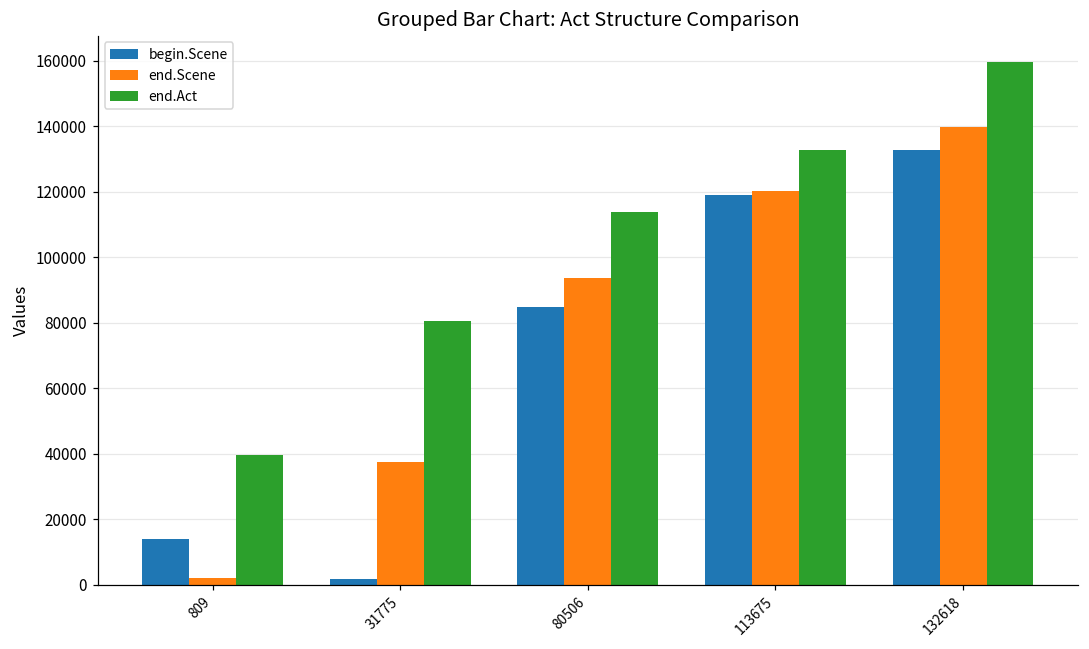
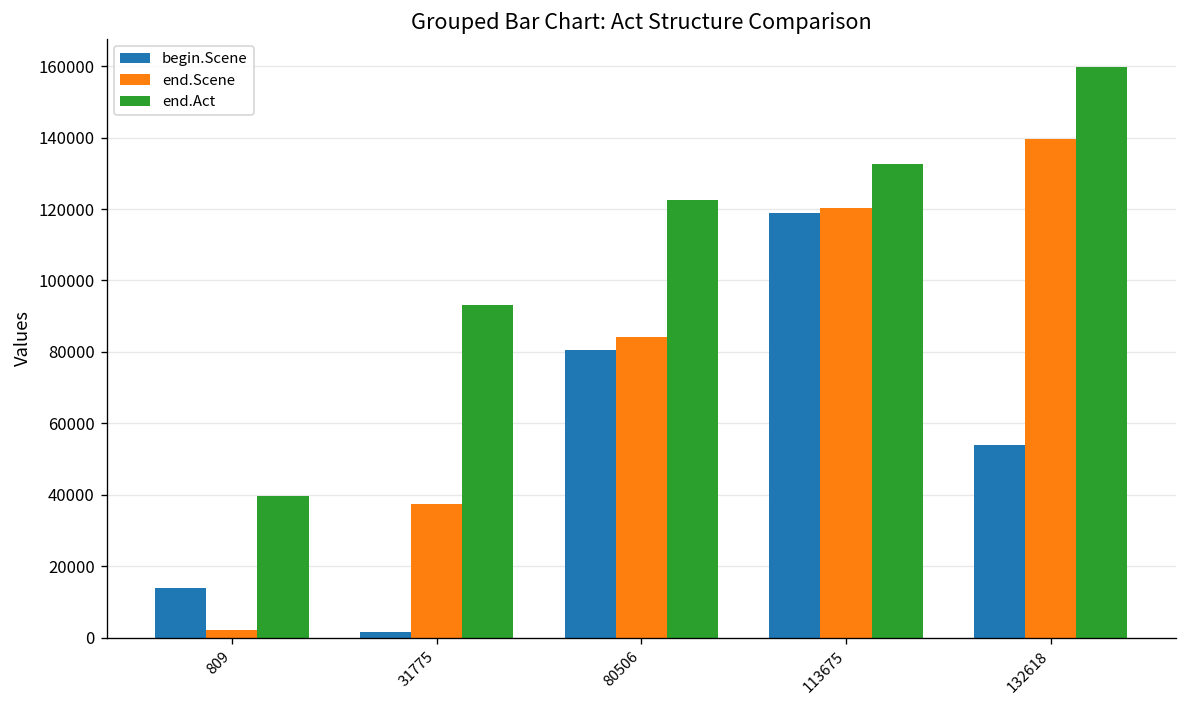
end.Act, 31775: 80000 -> 93000
begin.Scene, 80506: 85000 -> 81000
end.Scene, 80506: 94000 -> 84000
end.Act, 80506: 114000 -> 123000
begin.Scene, 132618: 133000 -> 54000
